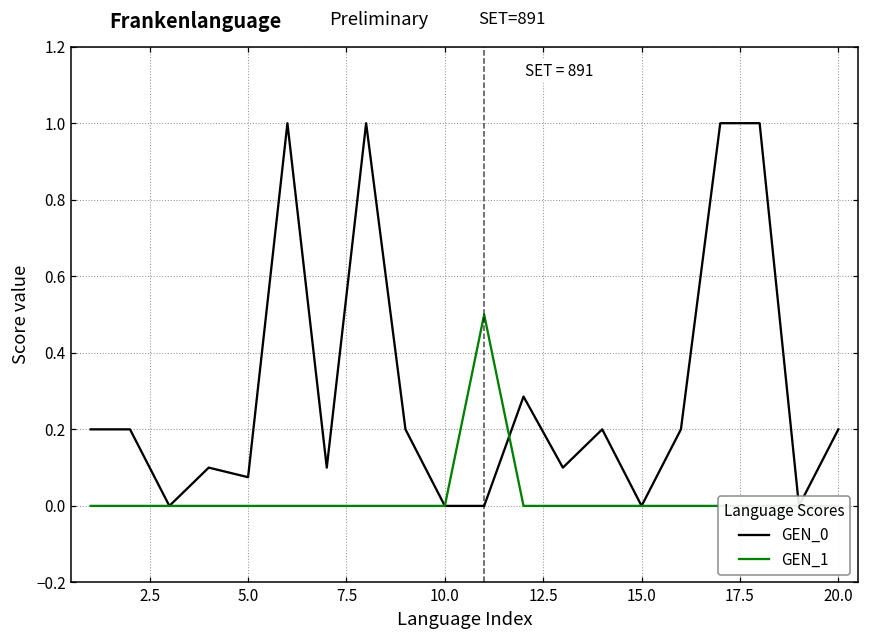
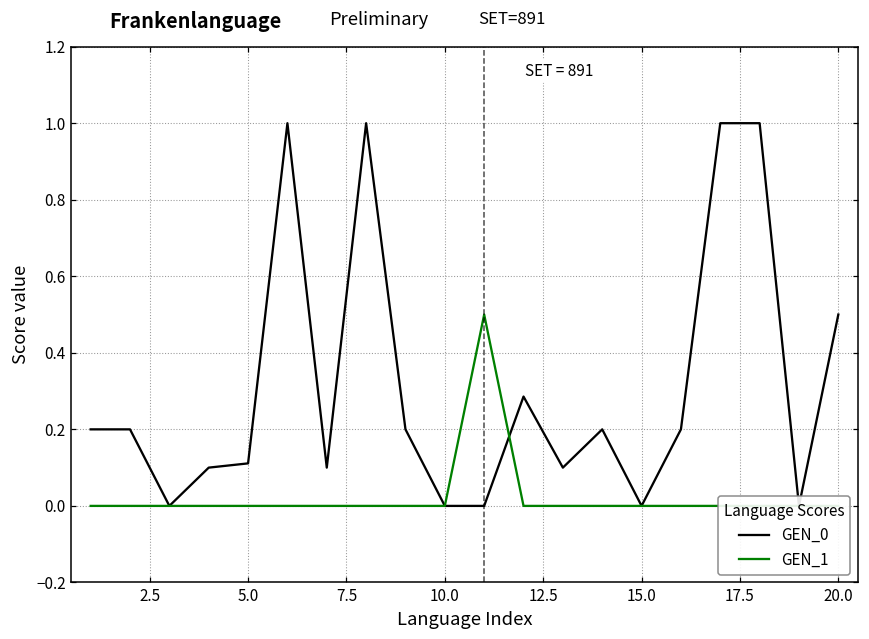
GEN_0, 5.0: 0.08 -> 0.11
GEN_0, 20.0: 0.2 -> 0.5
